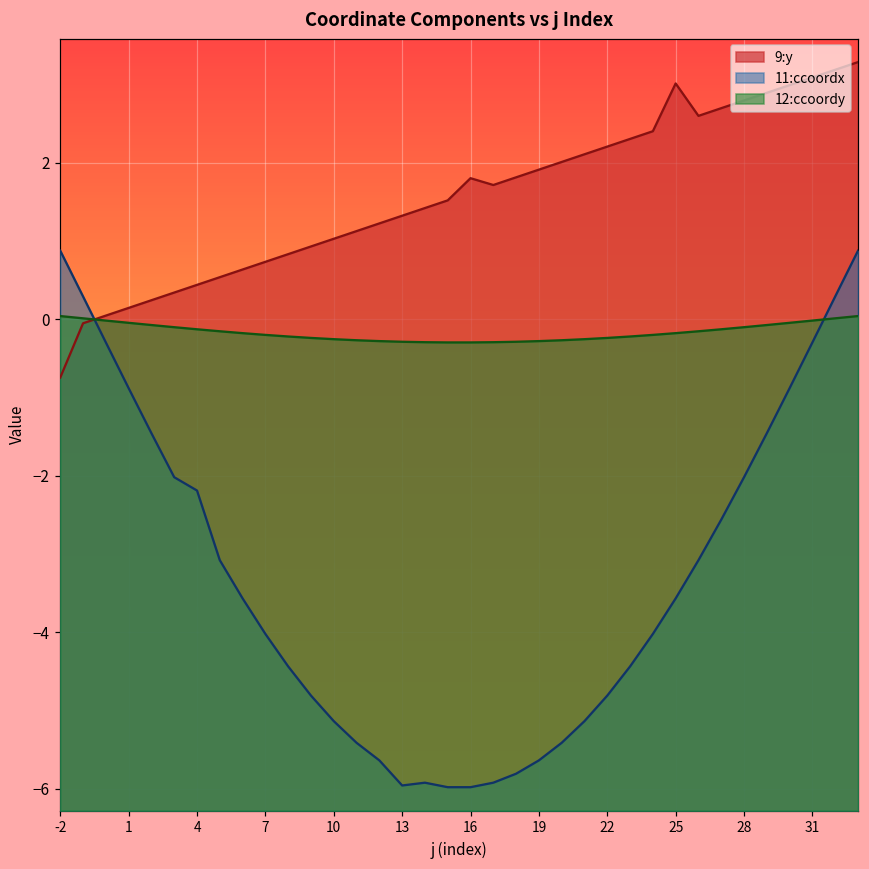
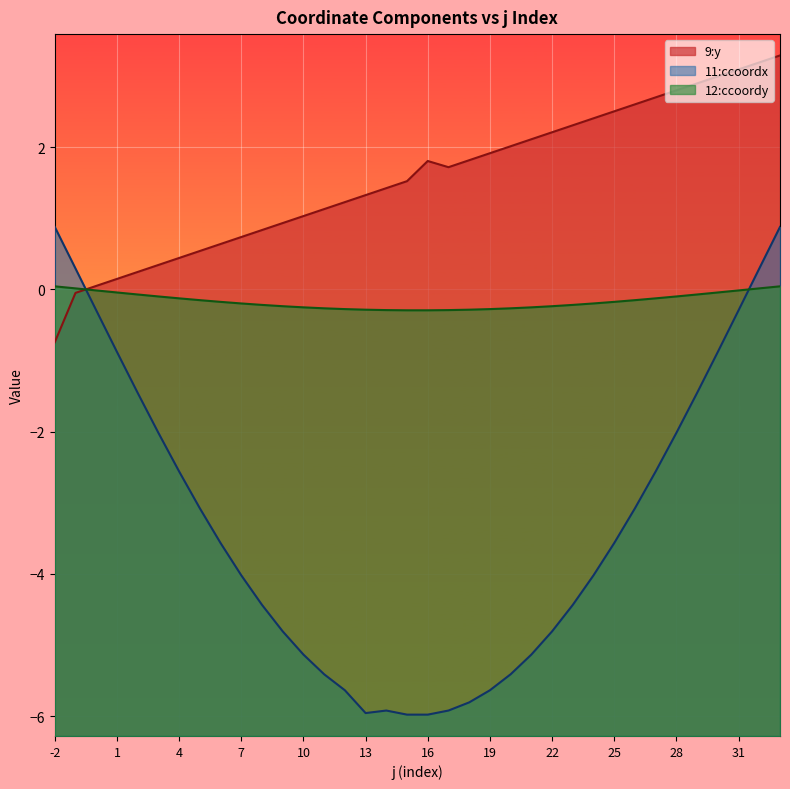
11:ccoordx, 4: -2.2 -> -2.6
9:y, 25: 3.0 -> 2.5
